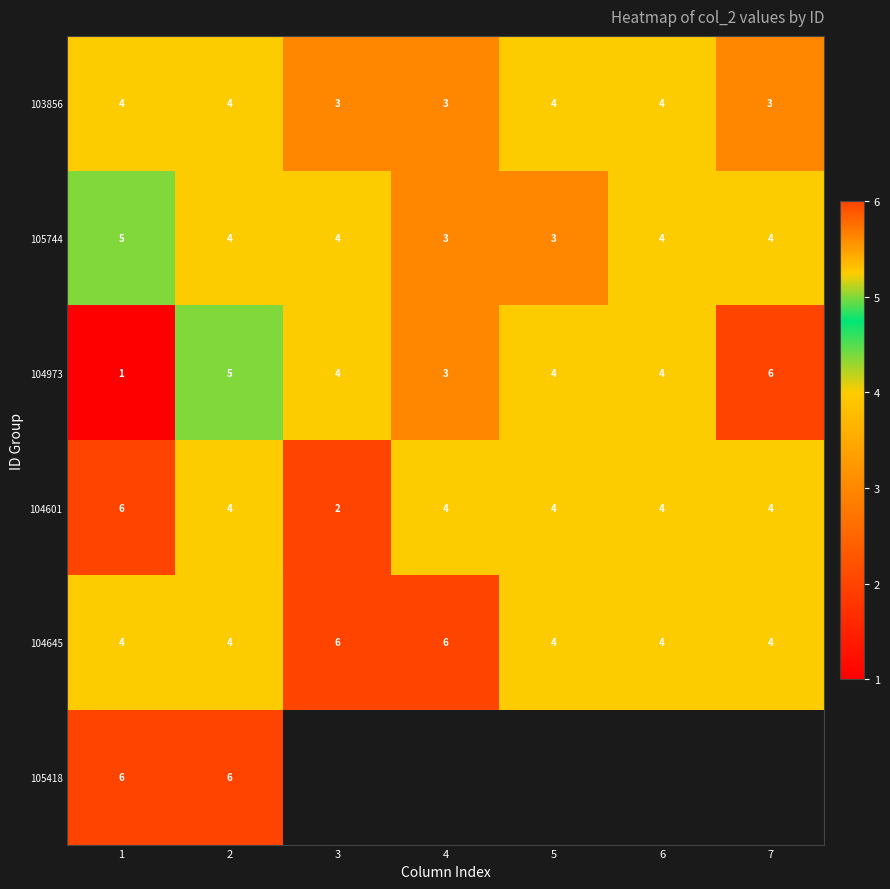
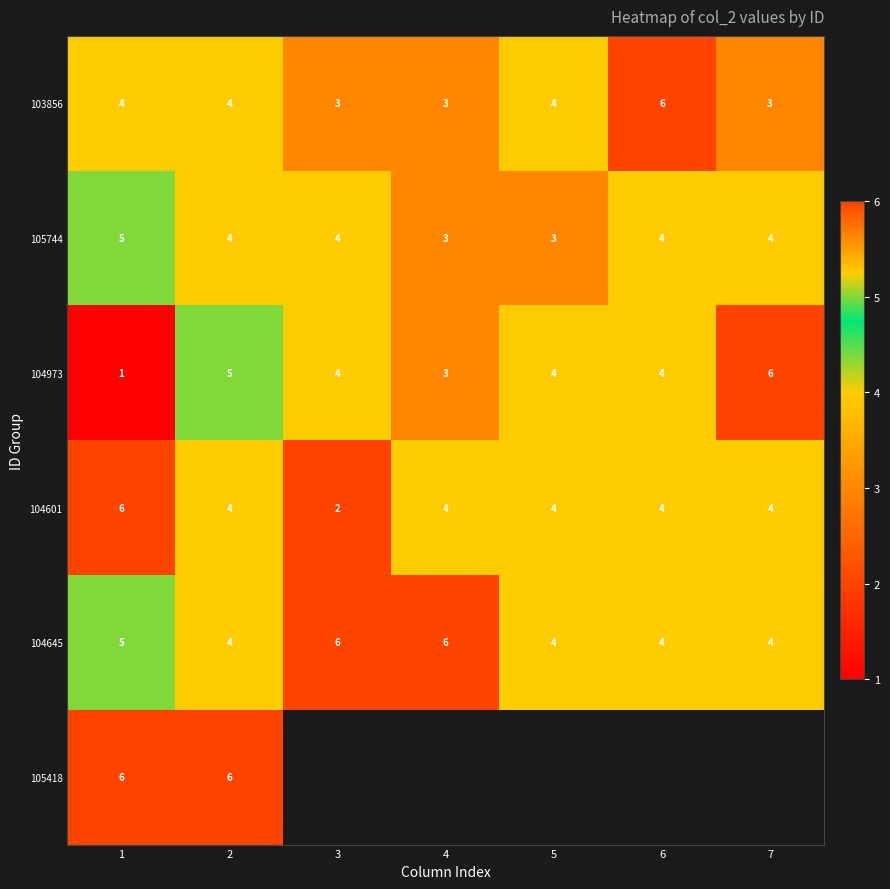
103856, 6: 4 -> 6
104645, 1: 4 -> 5
